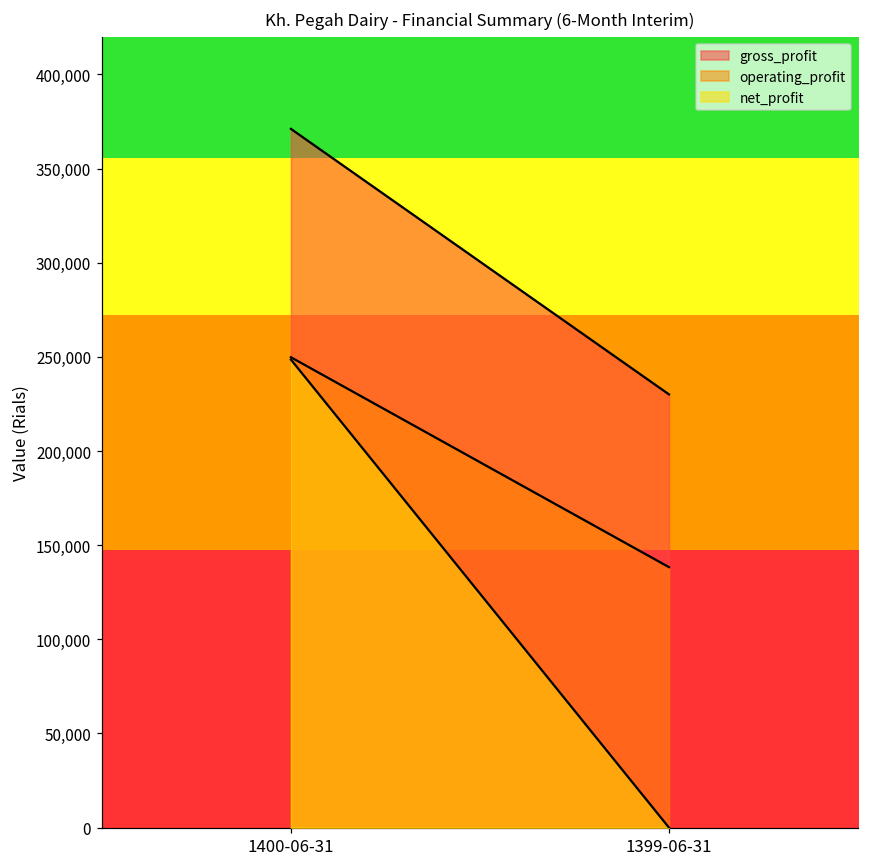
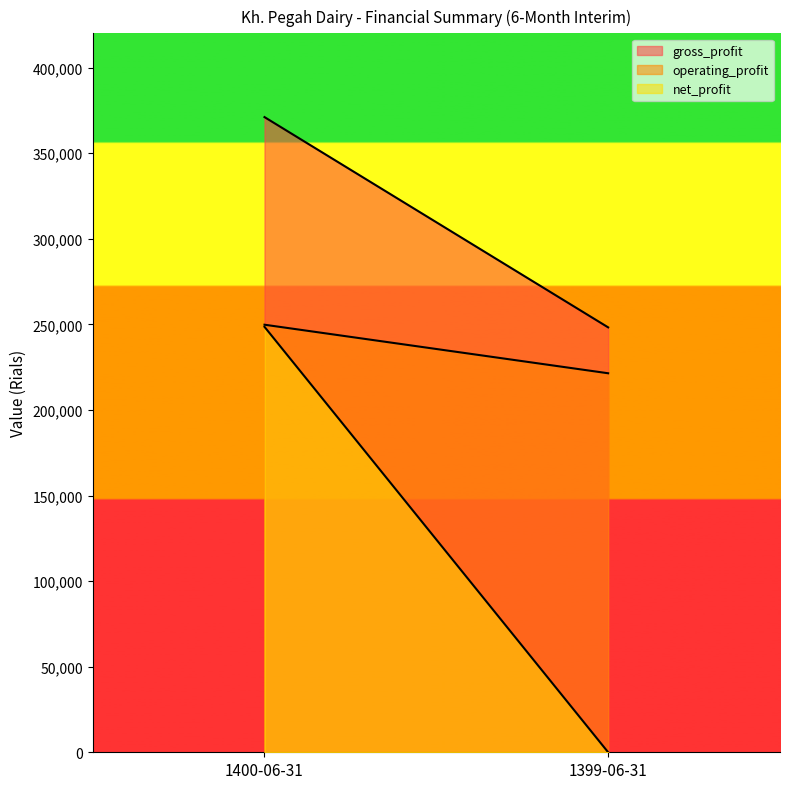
gross_profit, 1399-06-31: 230,000 -> 248,000
operating_profit, 1399-06-31: 138,000 -> 221,000
